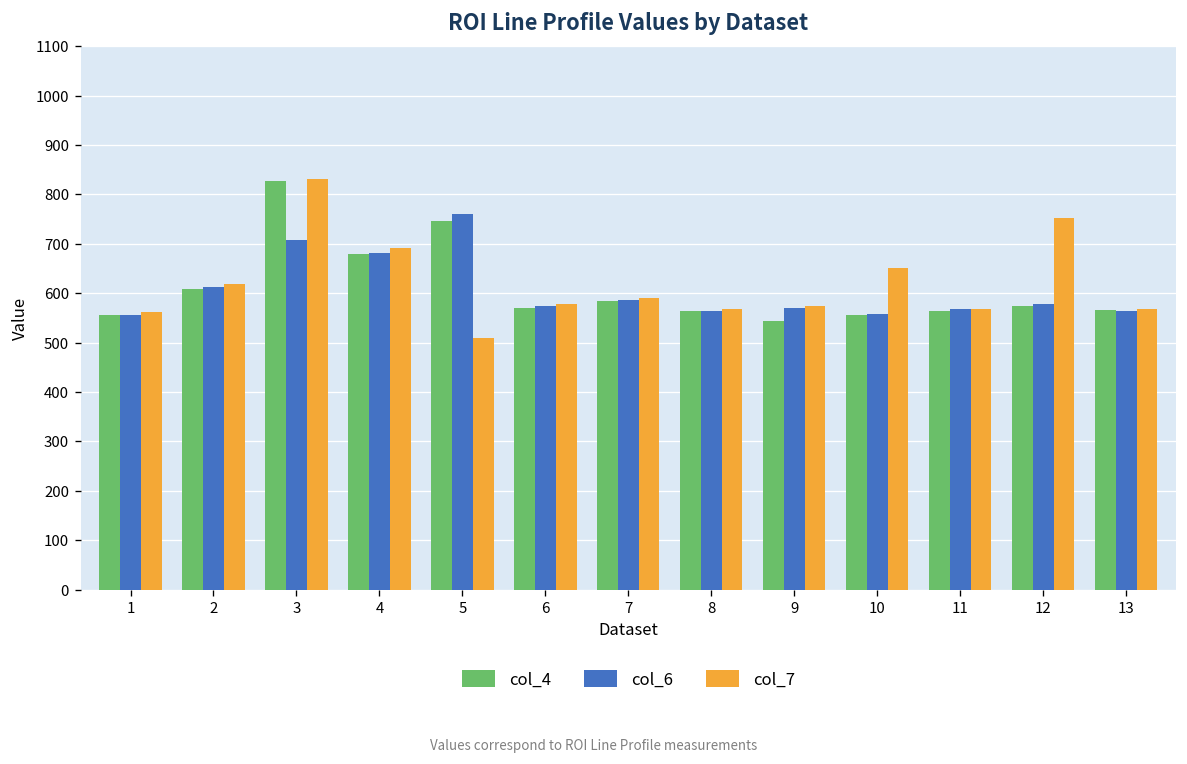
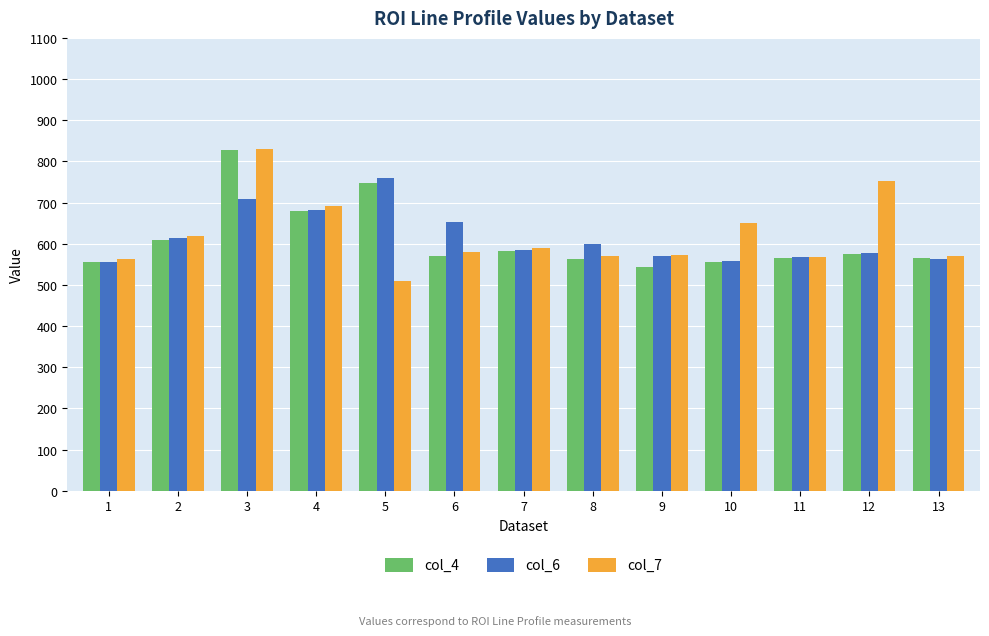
col_6, 6: 570 -> 650
col_6, 8: 560 -> 600
